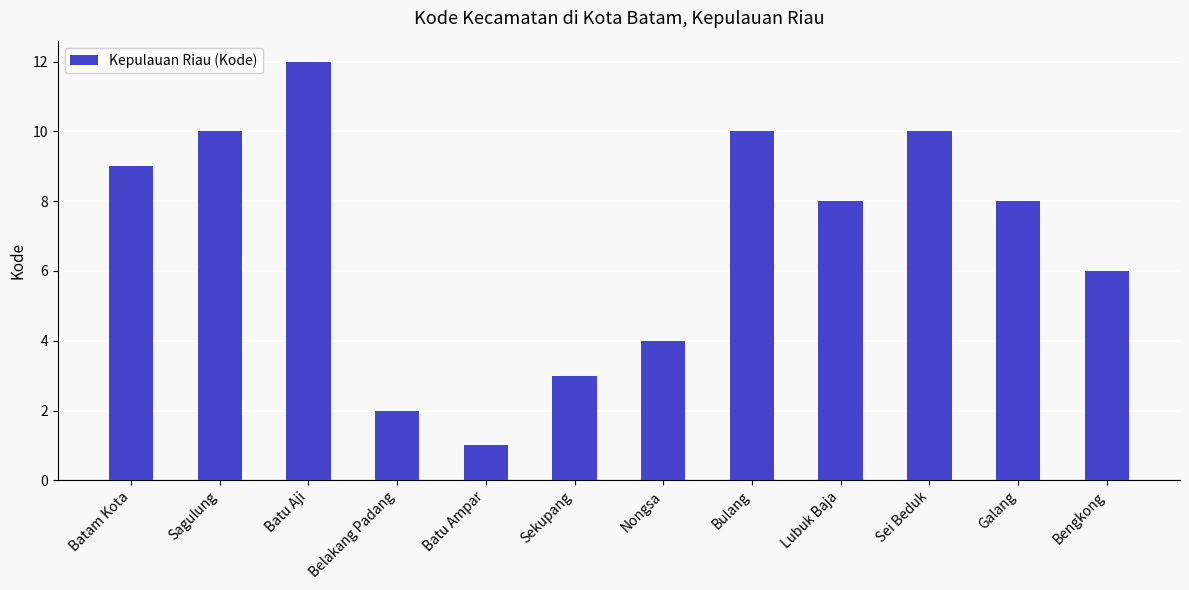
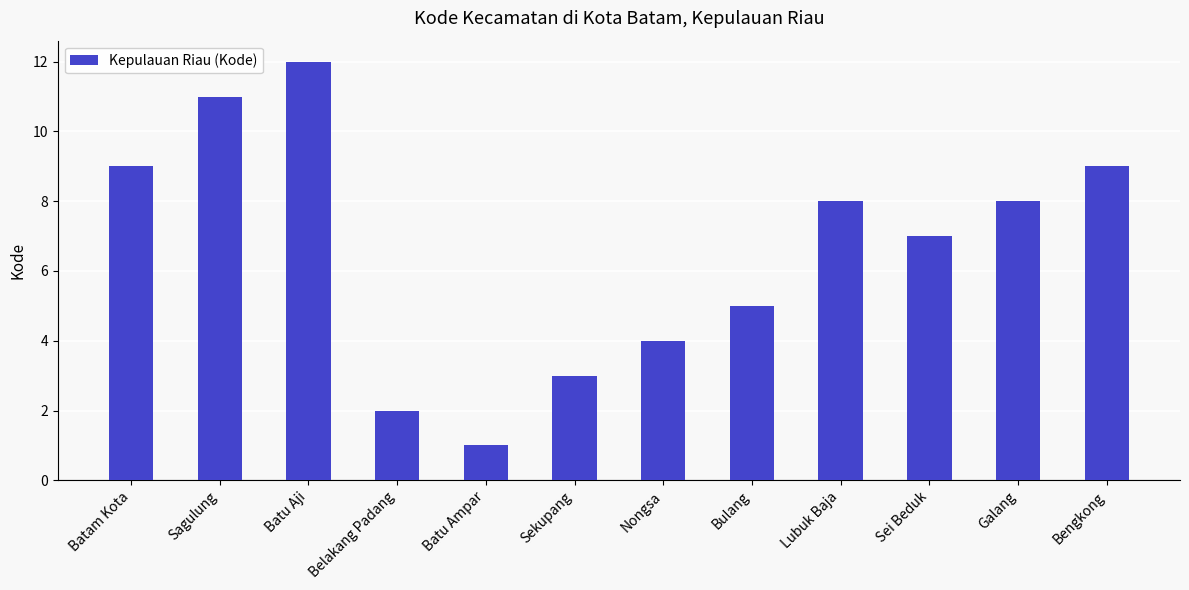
Sagulung: 10 -> 11
Bulang: 10 -> 5
Sei Beduk: 10 -> 7
Bengkong: 6 -> 9
